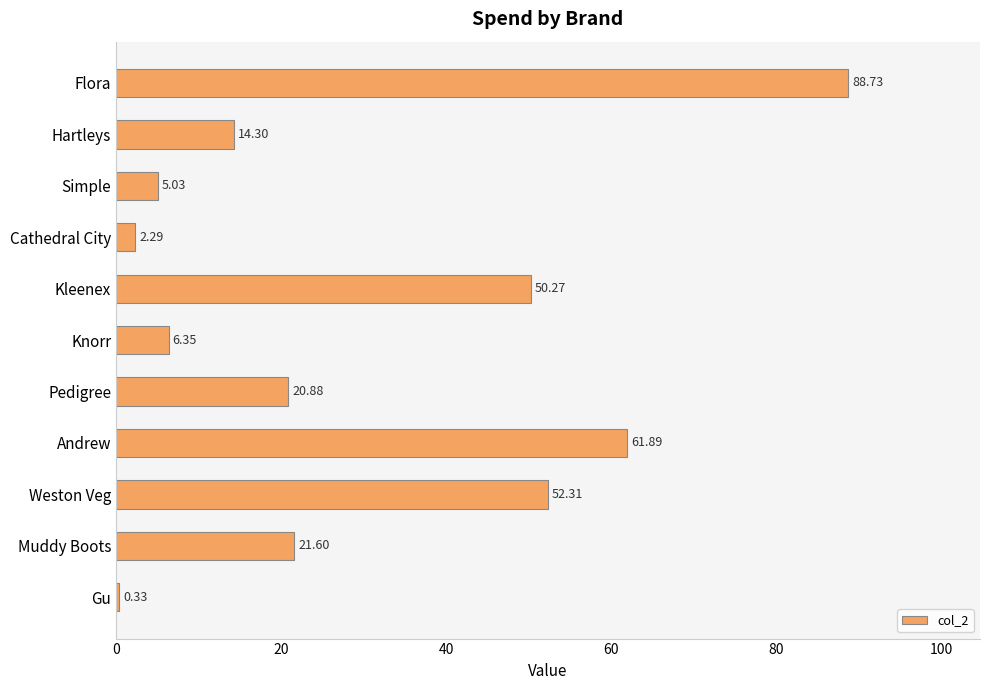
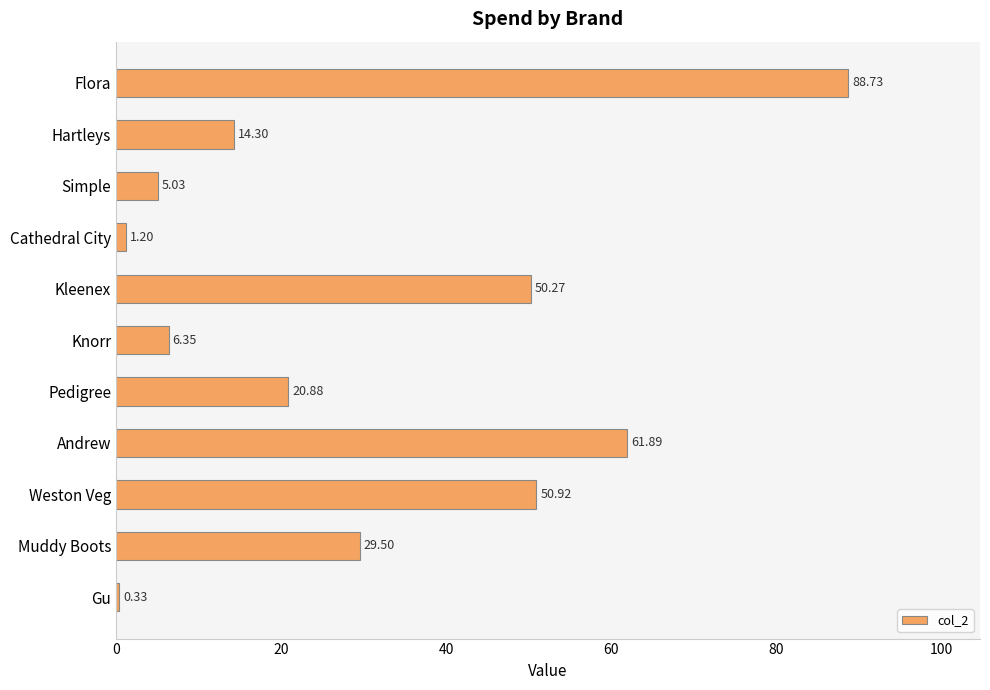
Cathedral City: 2.29 -> 1.20
Weston Veg: 52.31 -> 50.92
Muddy Boots: 21.60 -> 29.50
